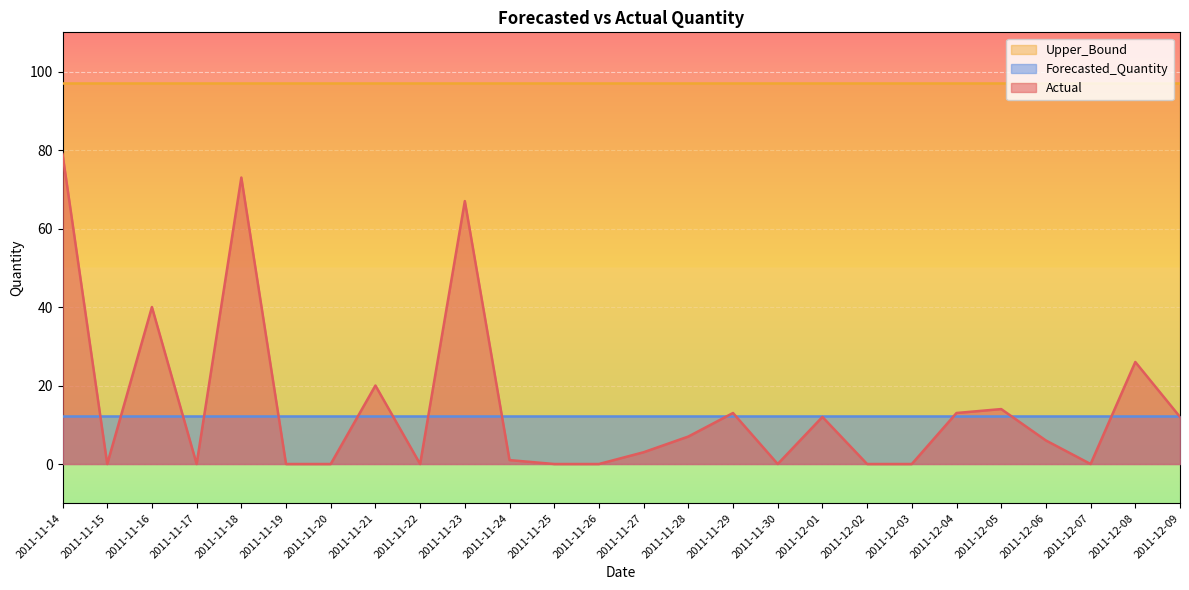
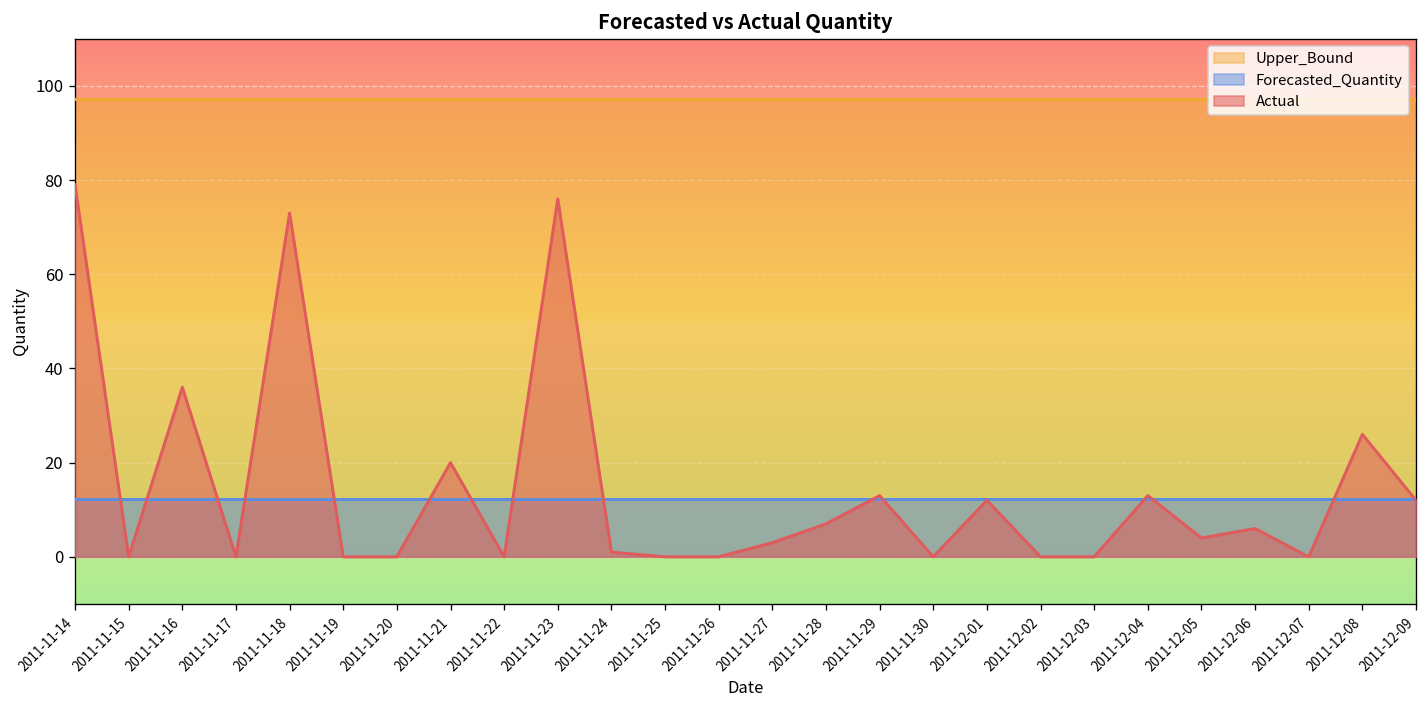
Actual, 2011-11-16: 40 -> 36
Actual, 2011-11-23: 67 -> 76
Actual, 2011-12-05: 14 -> 4
